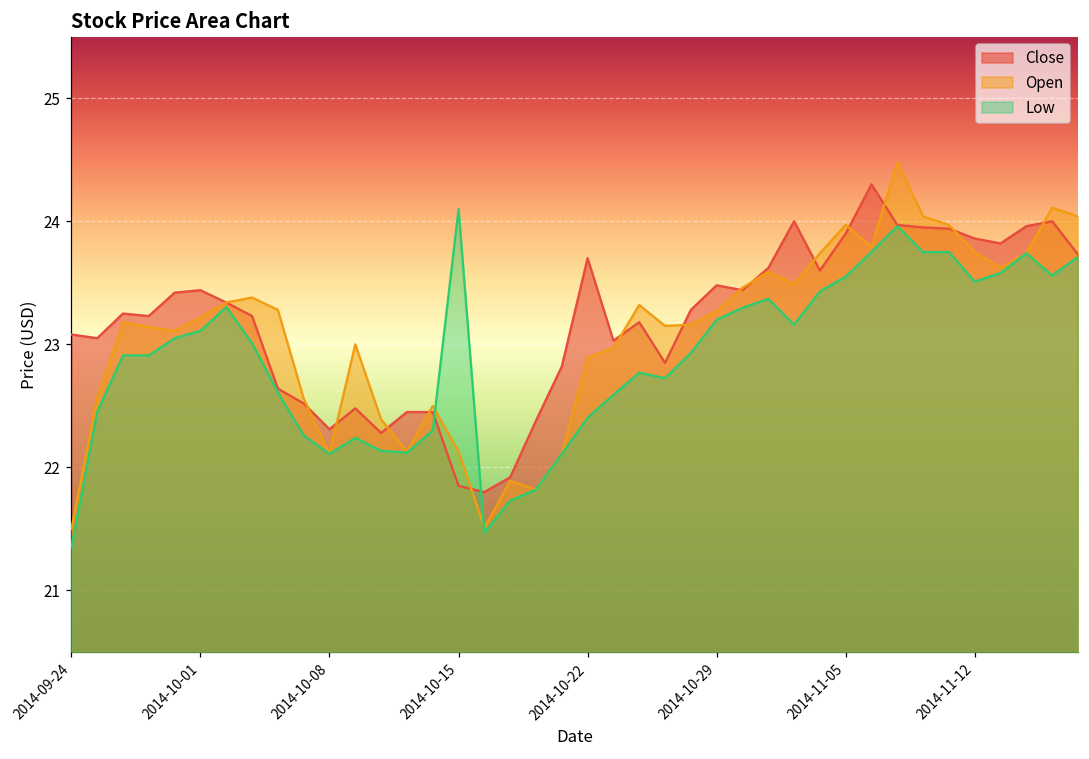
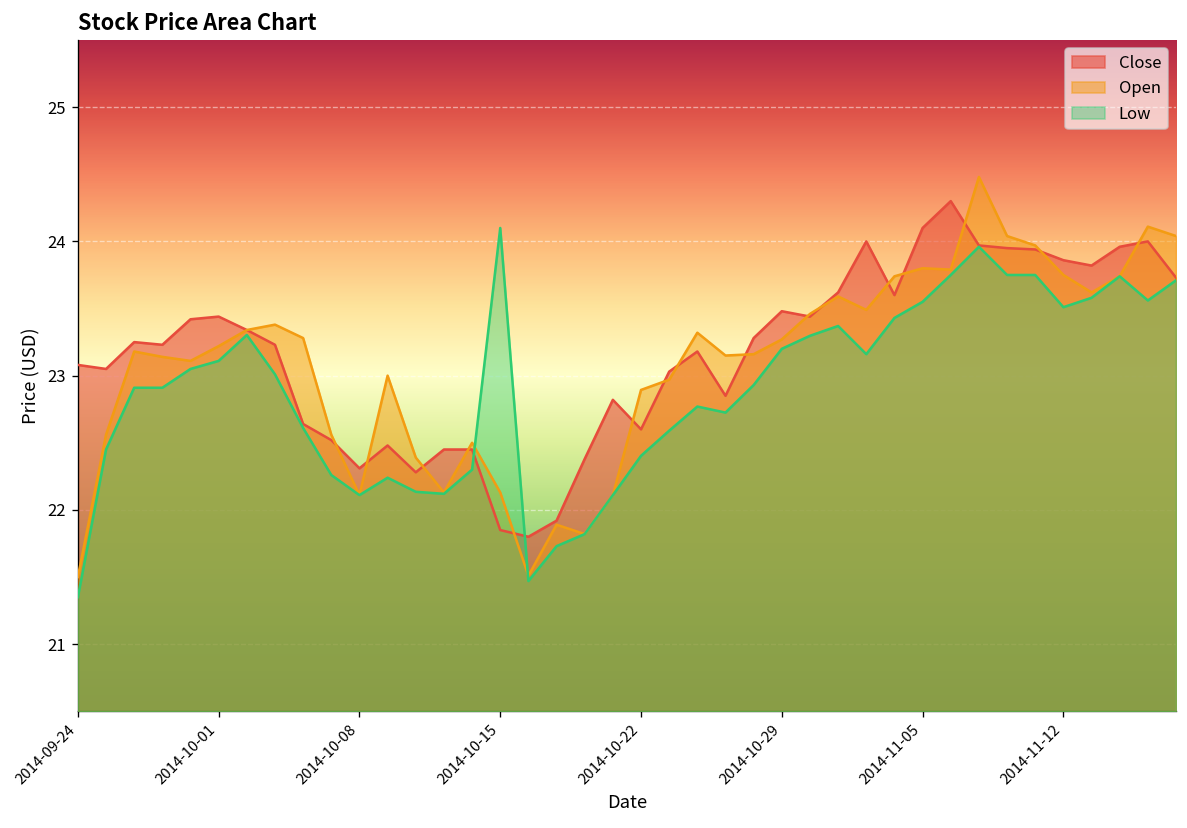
Close, 2014-10-22: 23.7 -> 22.6
Close, 2014-11-05: 23.9 -> 24.1
Open, 2014-11-05: 23.97 -> 23.80
